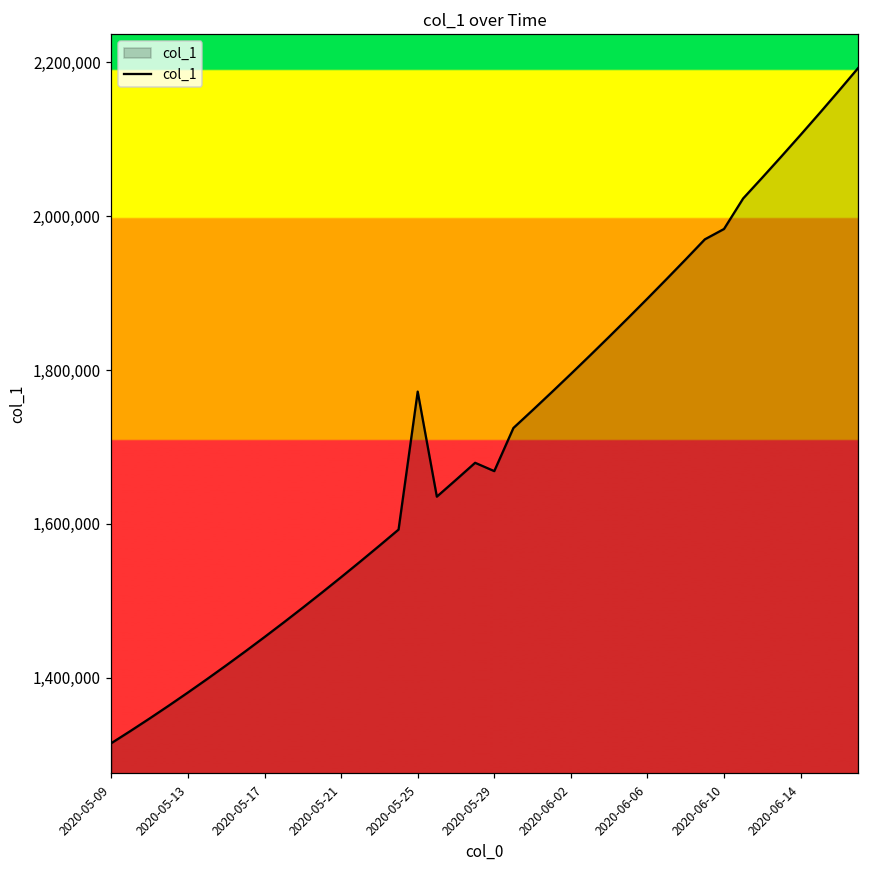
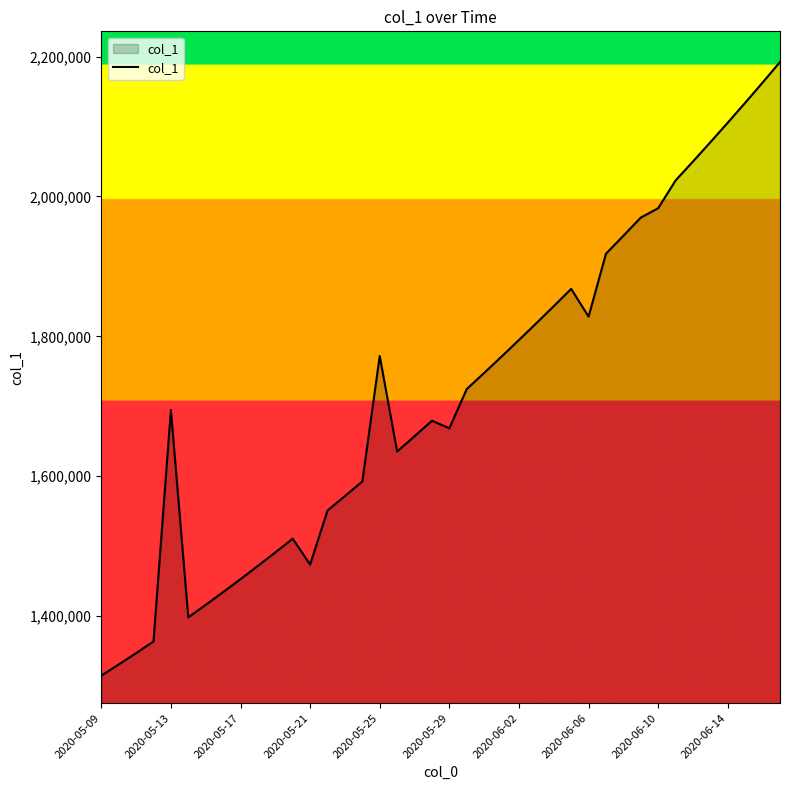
2020-05-13: 1,380,000 -> 1,690,000
2020-05-21: 1,530,000 -> 1,470,000
2020-06-06: 1,890,000 -> 1,830,000
